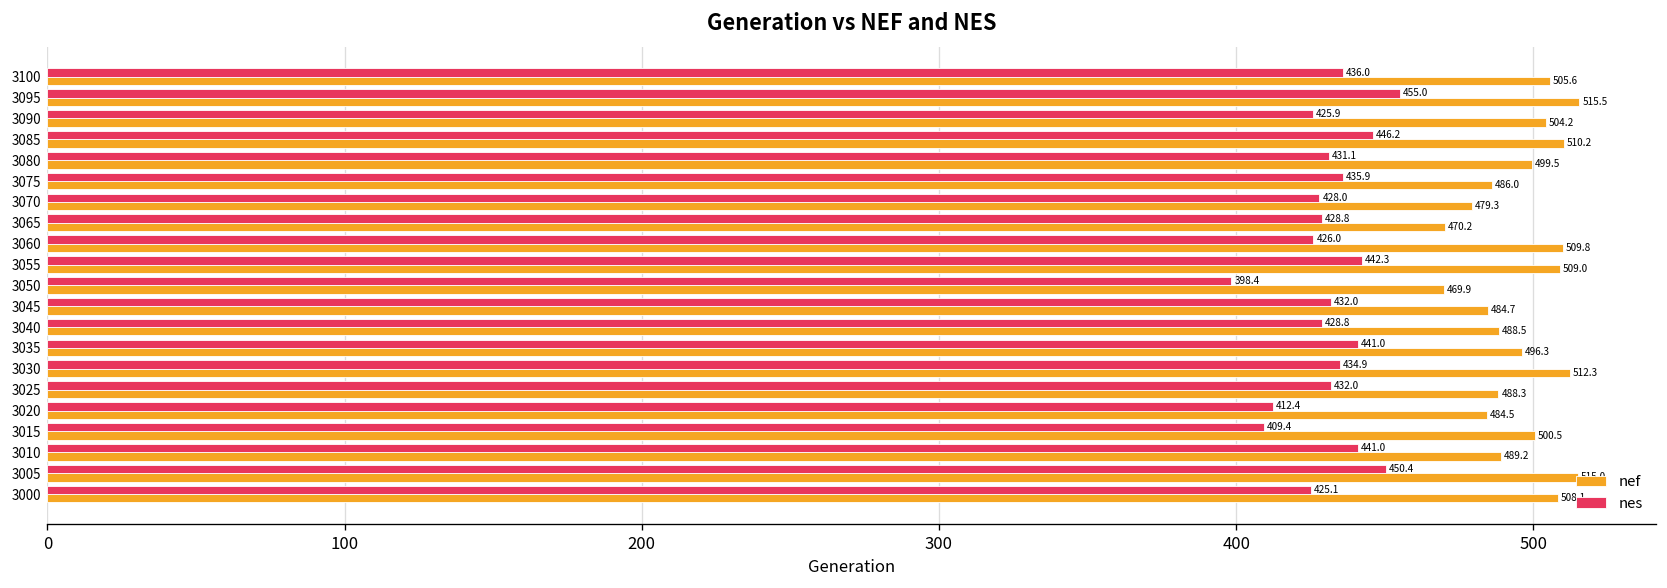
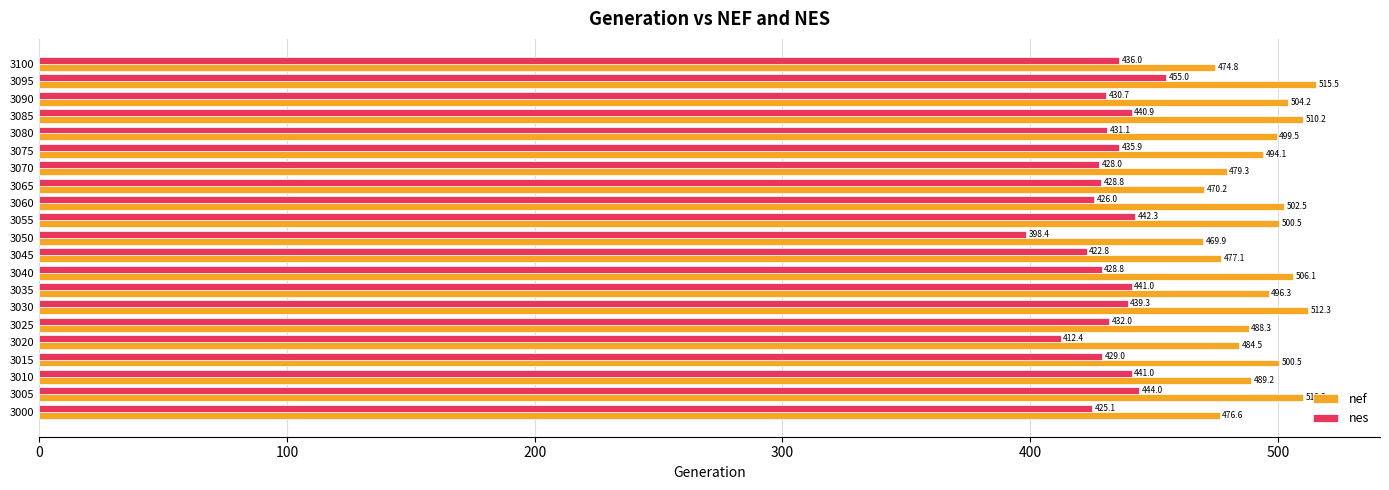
nef, 3100: 505.6 -> 474.8
nes, 3090: 425.9 -> 430.7
nes, 3085: 446.2 -> 440.9
nef, 3075: 486.0 -> 494.1
nef, 3060: 509.8 -> 502.5
nef, 3055: 509.0 -> 500.5
nes, 3045: 432.0 -> 422.8
nef, 3045: 484.7 -> 477.1
nef, 3040: 488.5 -> 506.1
nes, 3030: 434.9 -> 439.3
nes, 3015: 409.4 -> 429.0
nes, 3005: 450.4 -> 444.0
nef, 3005: 515.0 -> 510.3
nef, 3000: 508.1 -> 476.6
